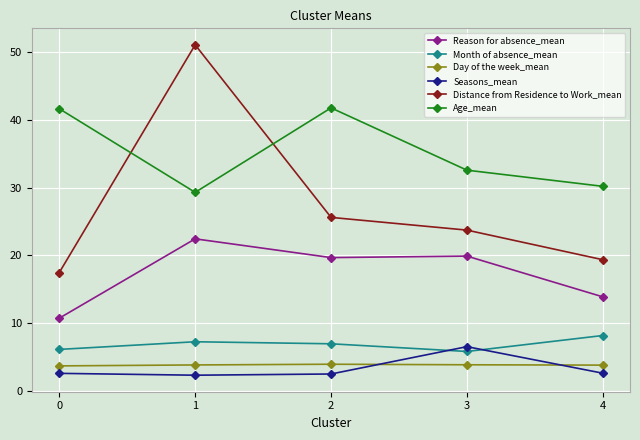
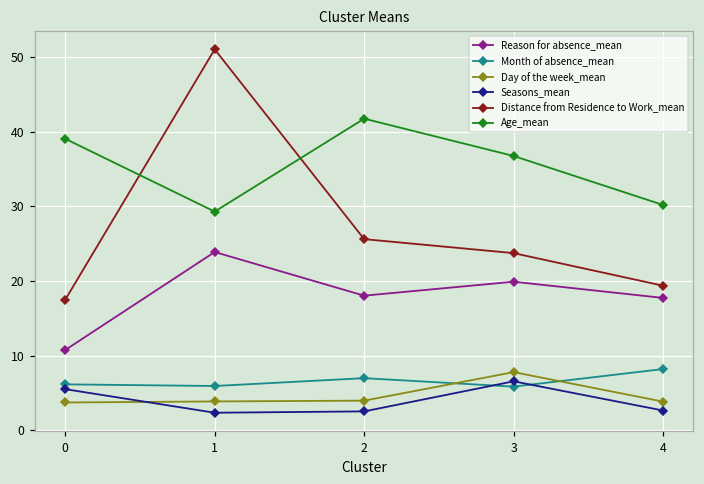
Seasons_mean, 0: 3 -> 6
Age_mean, 0: 42 -> 39
Reason for absence_mean, 1: 22 -> 24
Month of absence_mean, 1: 7 -> 6
Reason for absence_mean, 2: 20 -> 18
Day of the week_mean, 3: 4 -> 8
Age_mean, 3: 33 -> 37
Reason for absence_mean, 4: 14 -> 18
